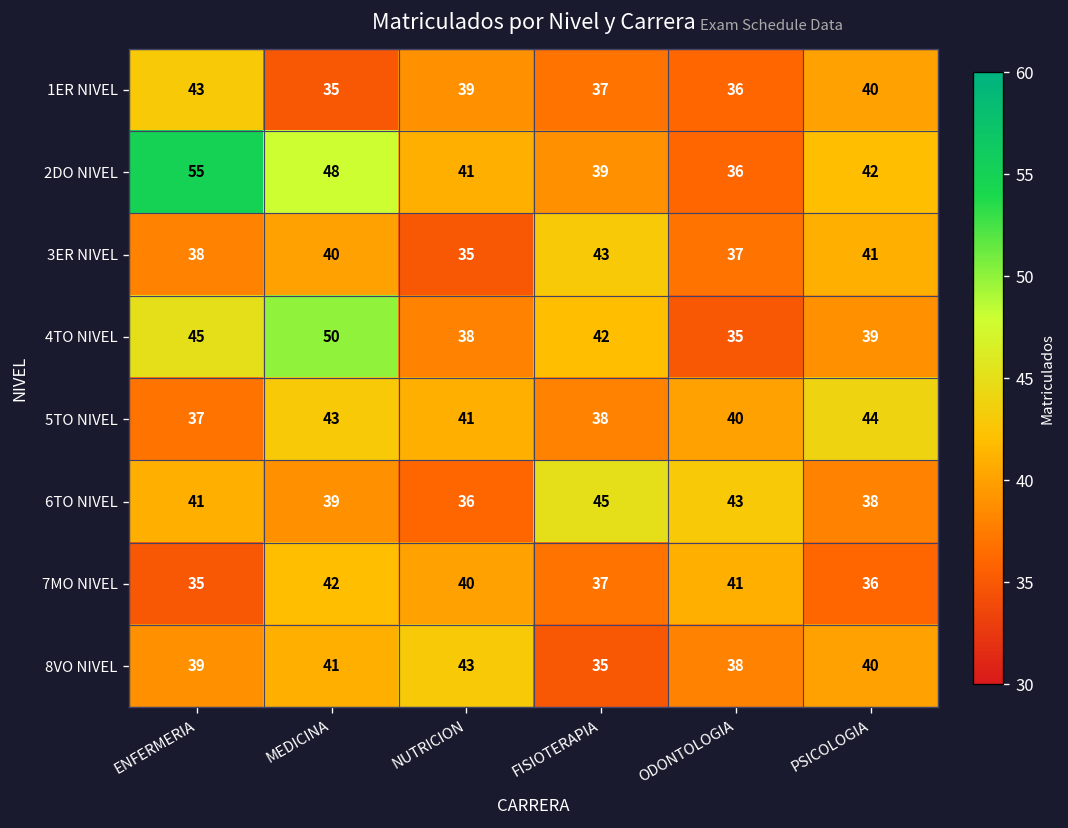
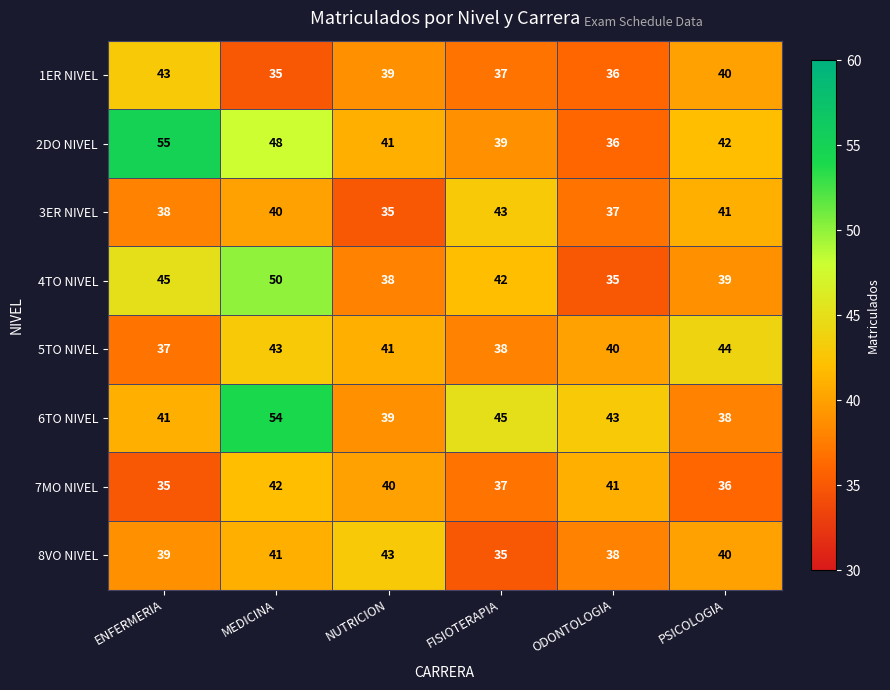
6TO NIVEL, MEDICINA: 39 -> 54
6TO NIVEL, NUTRICION: 36 -> 39
